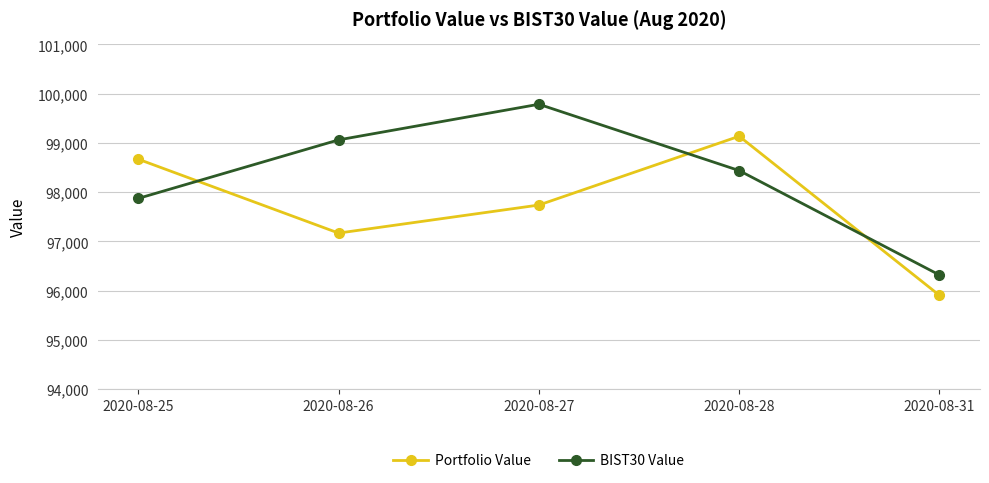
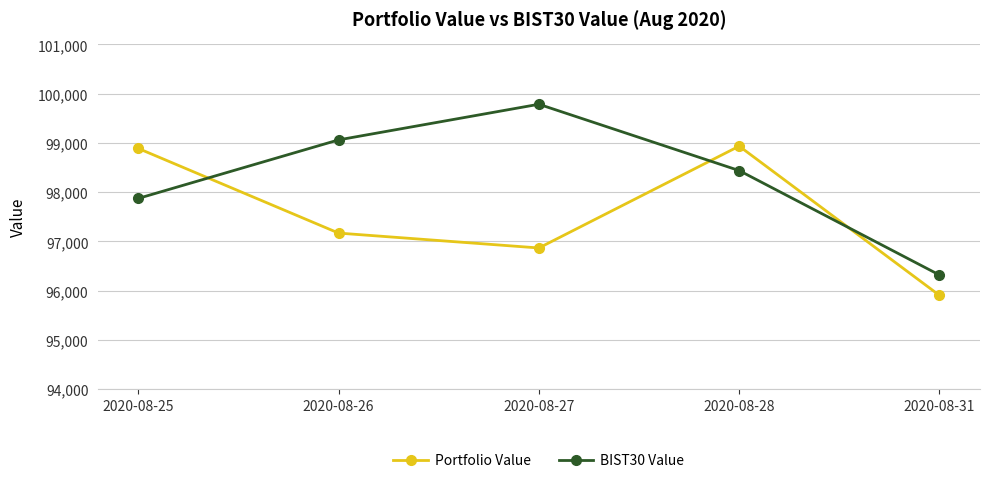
Portfolio Value, 2020-08-25: 98,700 -> 98,900
Portfolio Value, 2020-08-27: 97,700 -> 96,900
Portfolio Value, 2020-08-28: 99,100 -> 98,900
